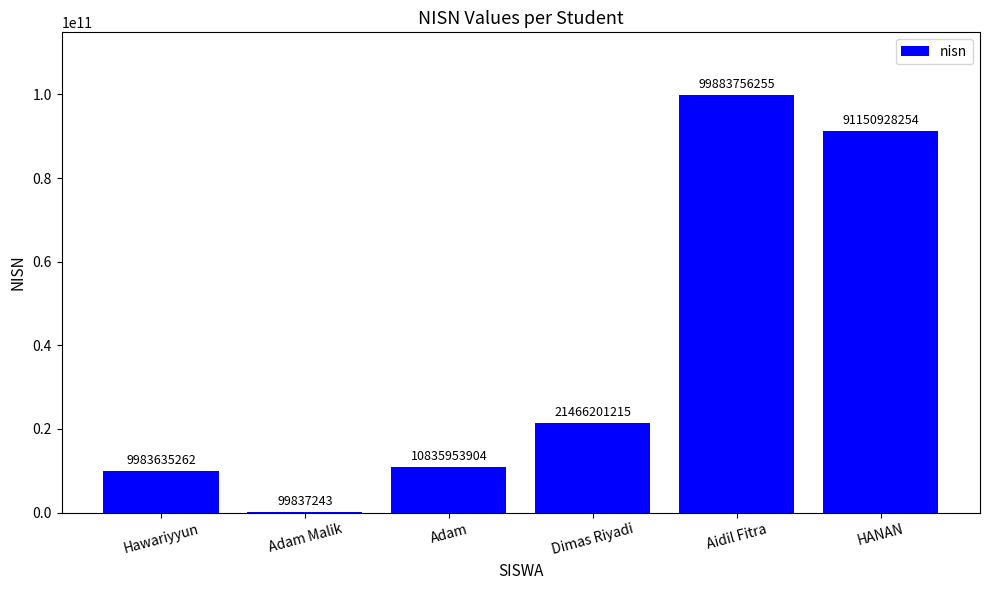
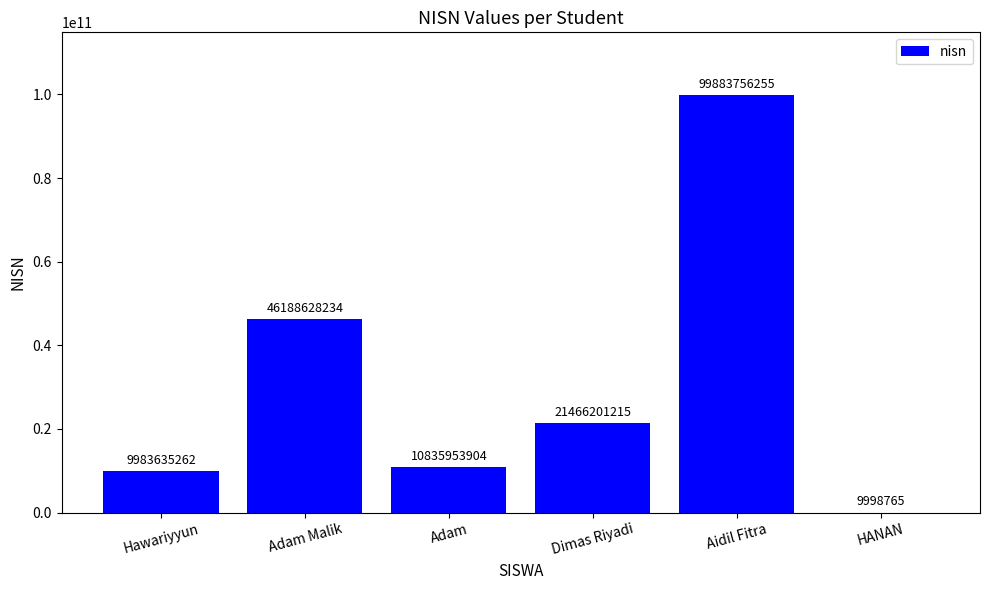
Adam Malik: 99837243 -> 46188628234
HANAN: 91150928254 -> 9998765
